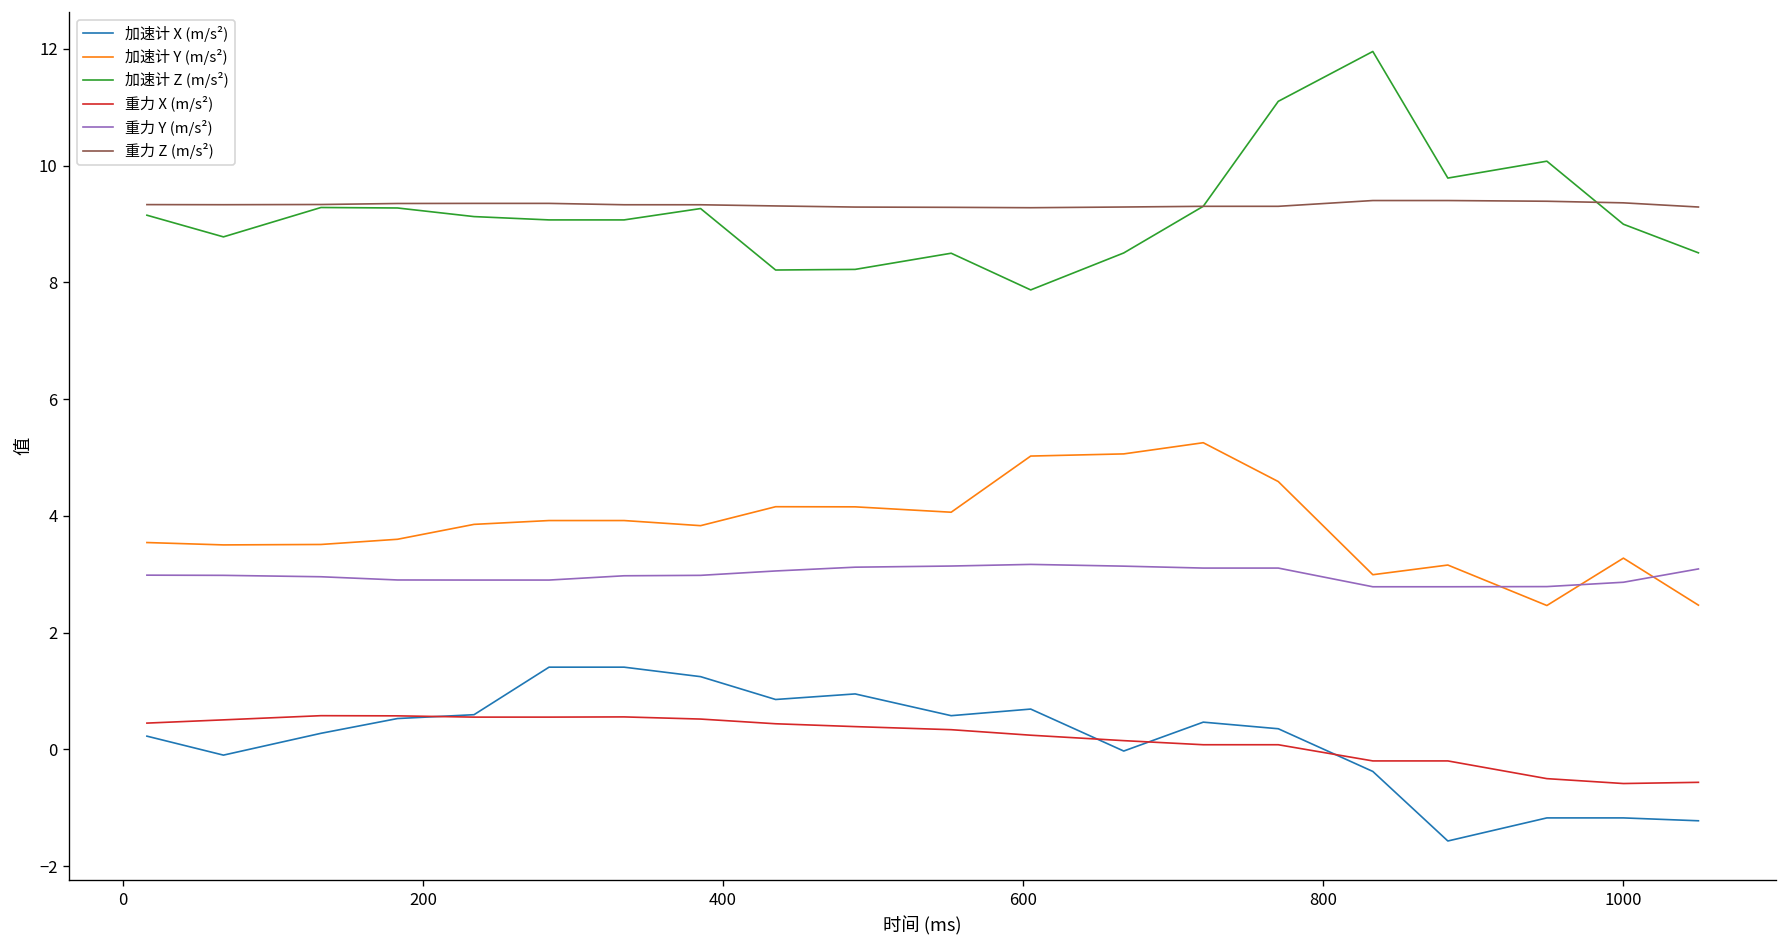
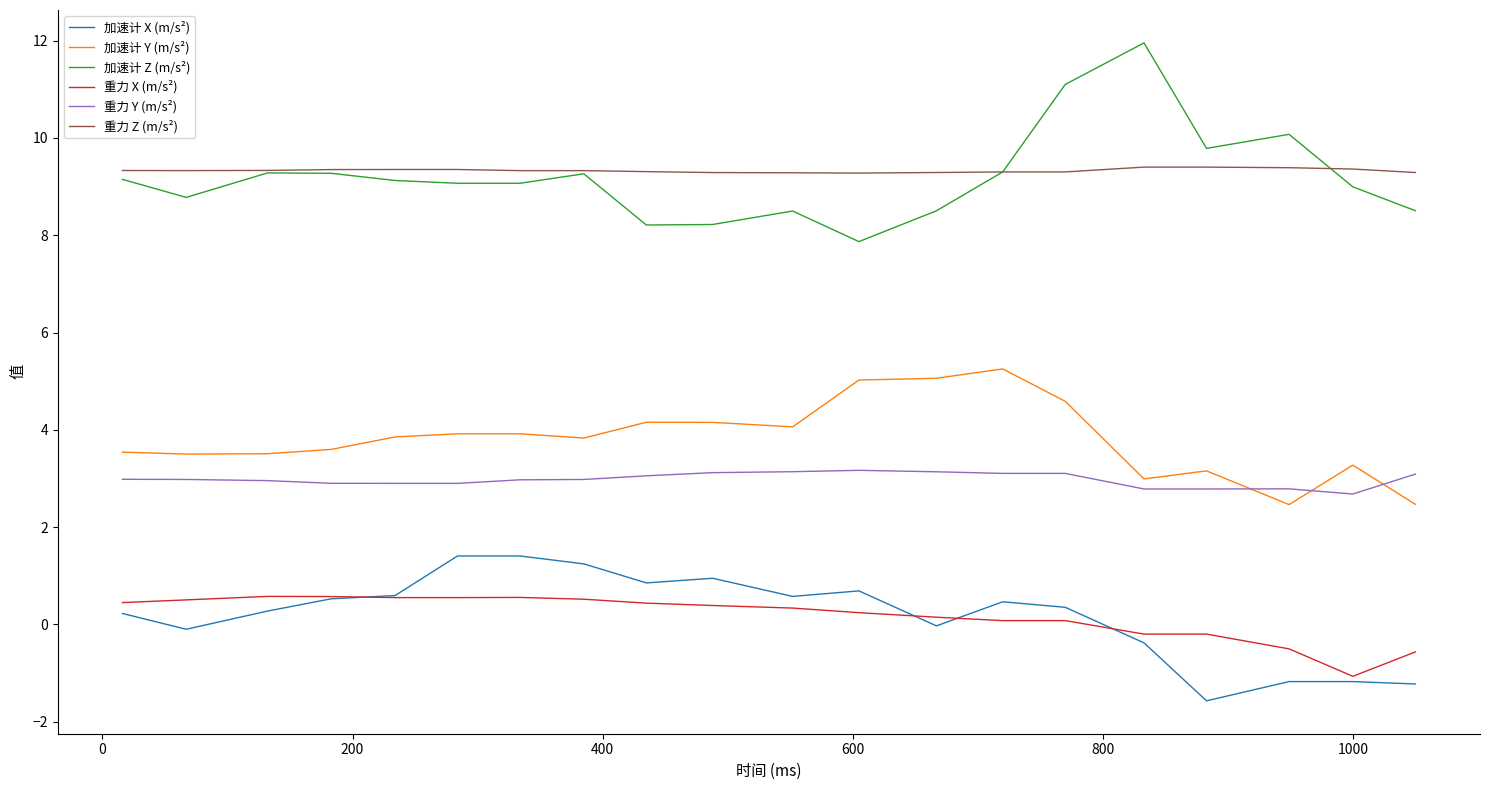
重力 X (m/s²), 1000: -0.6 -> -1.1
重力 Y (m/s²), 1000: 2.9 -> 2.7
